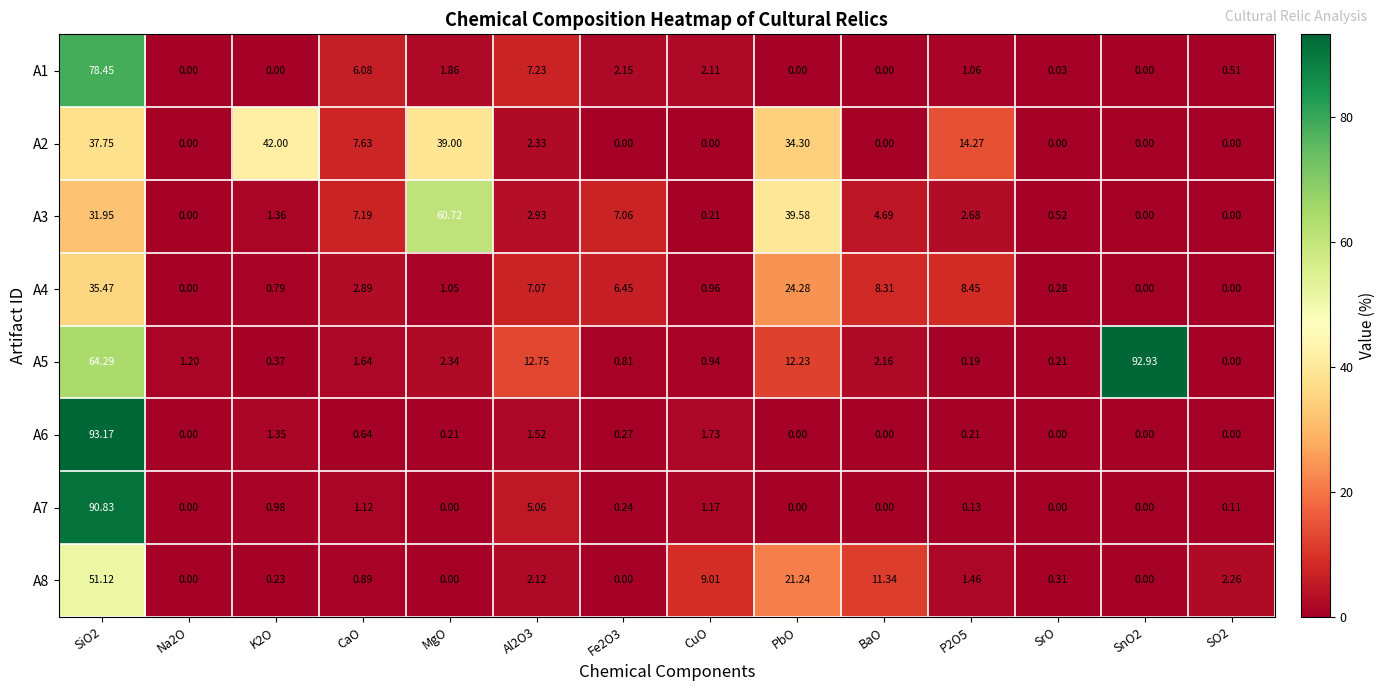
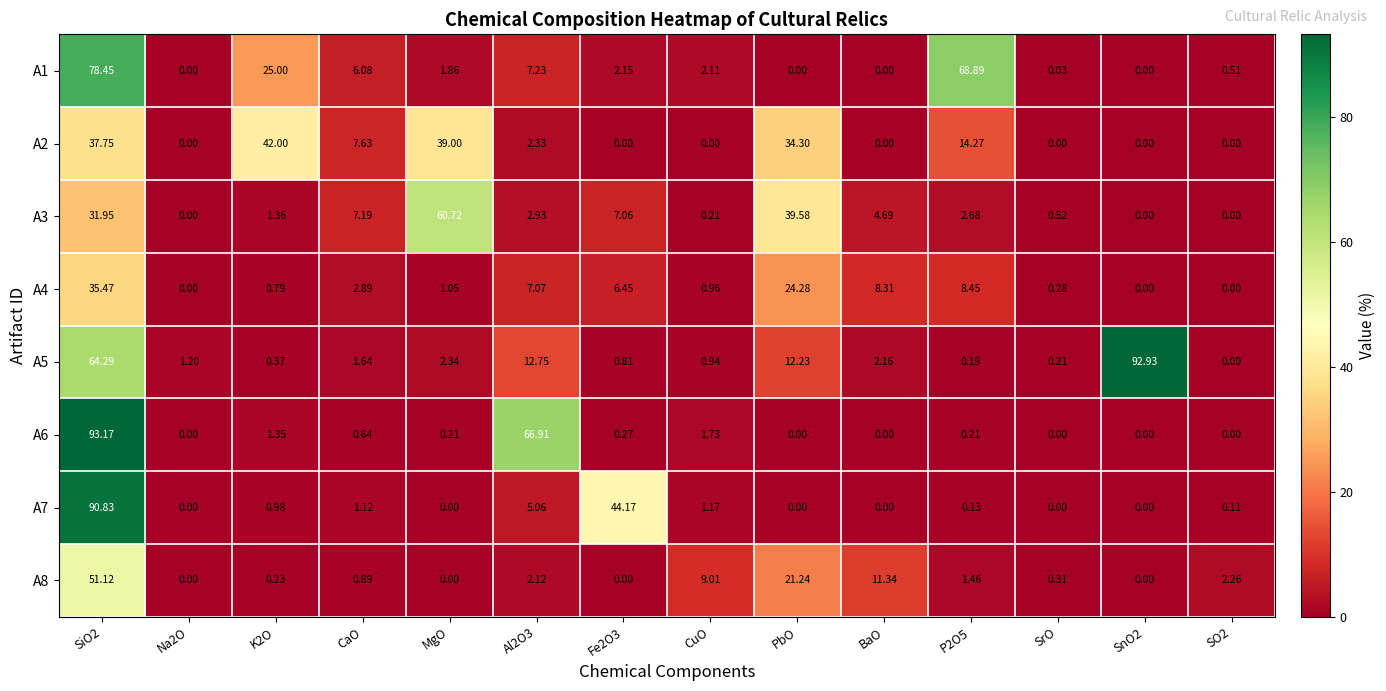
A1, K2O: 0.00 -> 25.00
A1, P2O5: 1.06 -> 68.89
A6, Al2O3: 1.52 -> 66.91
A7, Fe2O3: 0.24 -> 44.17
